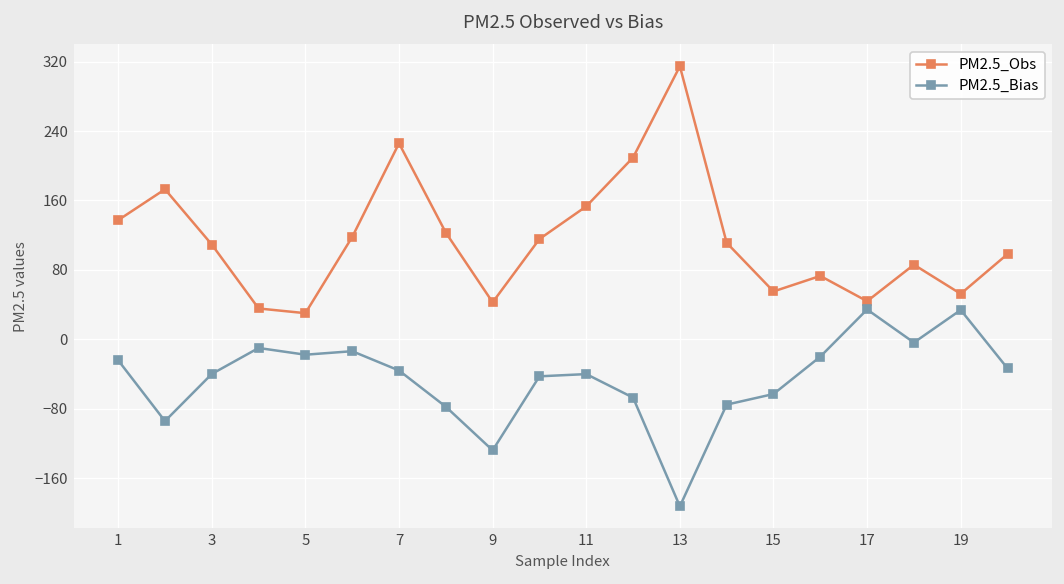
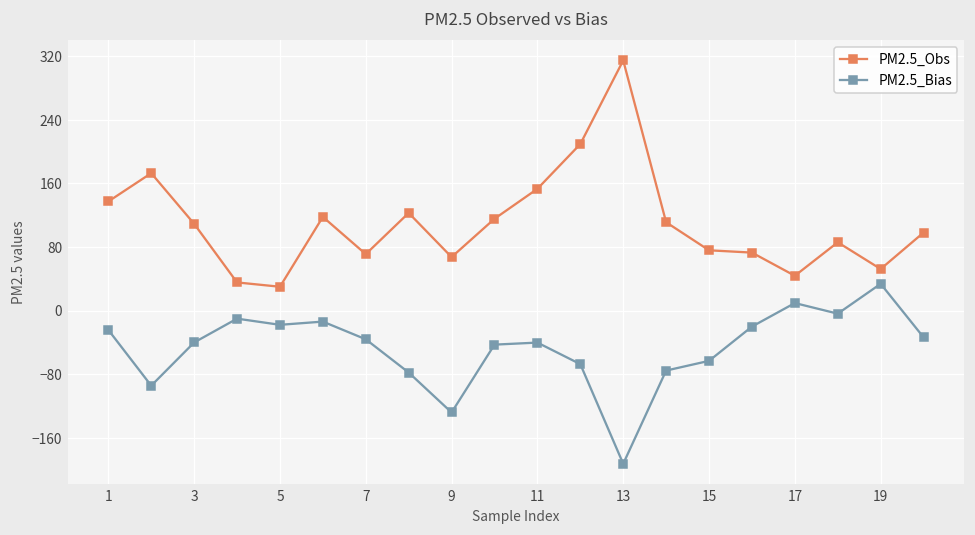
PM2.5_Obs, 7: 230 -> 70
PM2.5_Obs, 9: 40 -> 70
PM2.5_Obs, 15: 60 -> 80
PM2.5_Bias, 17: 30 -> 10
